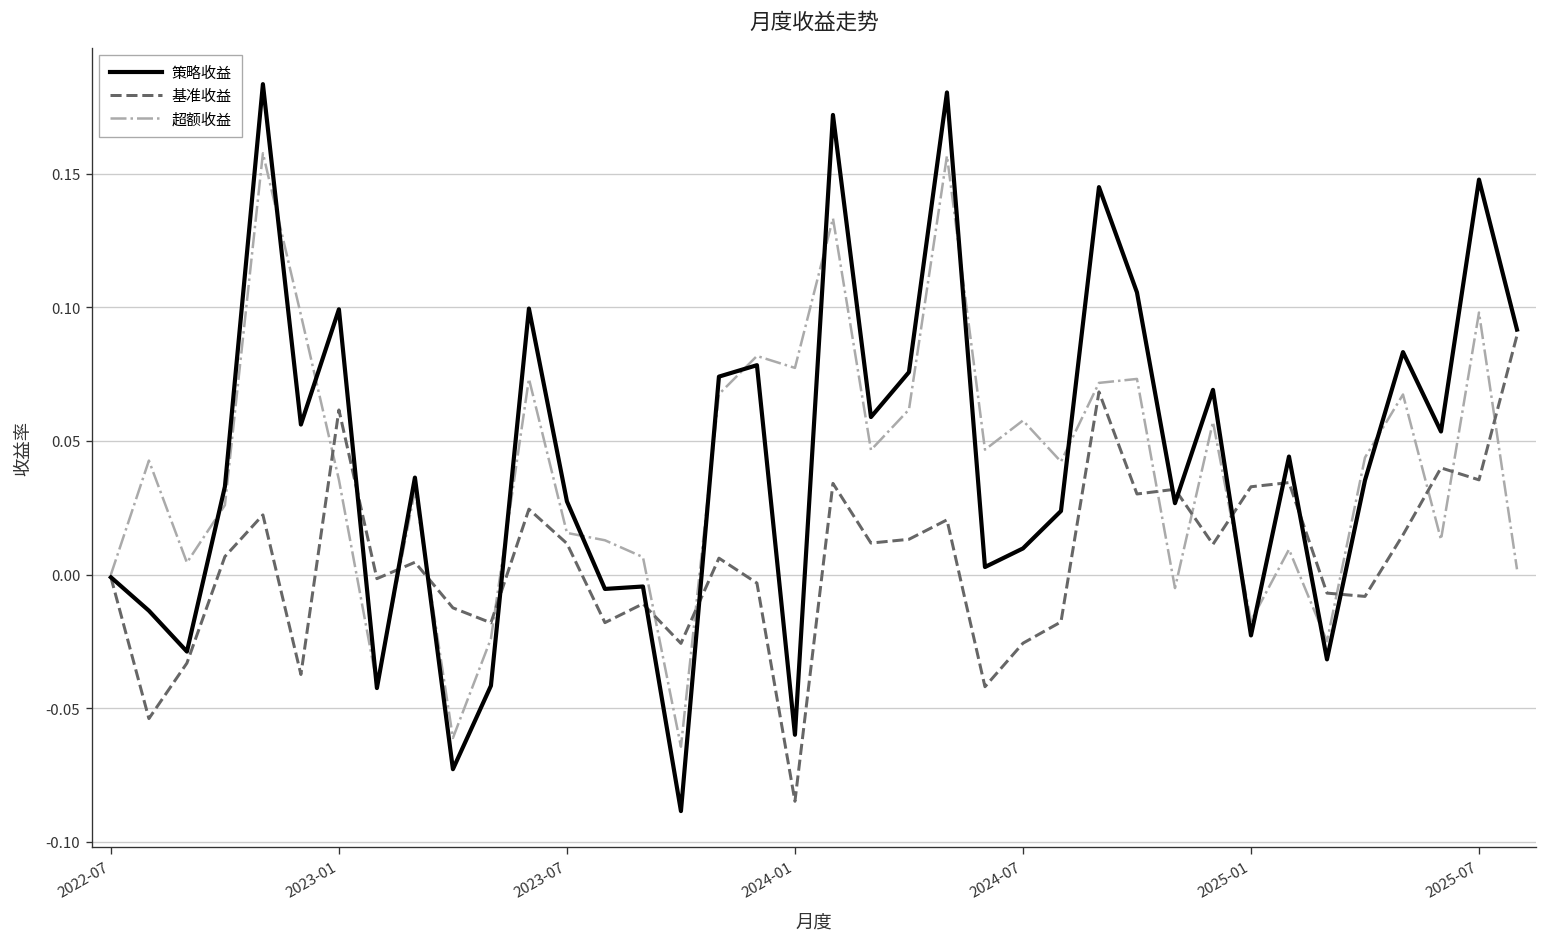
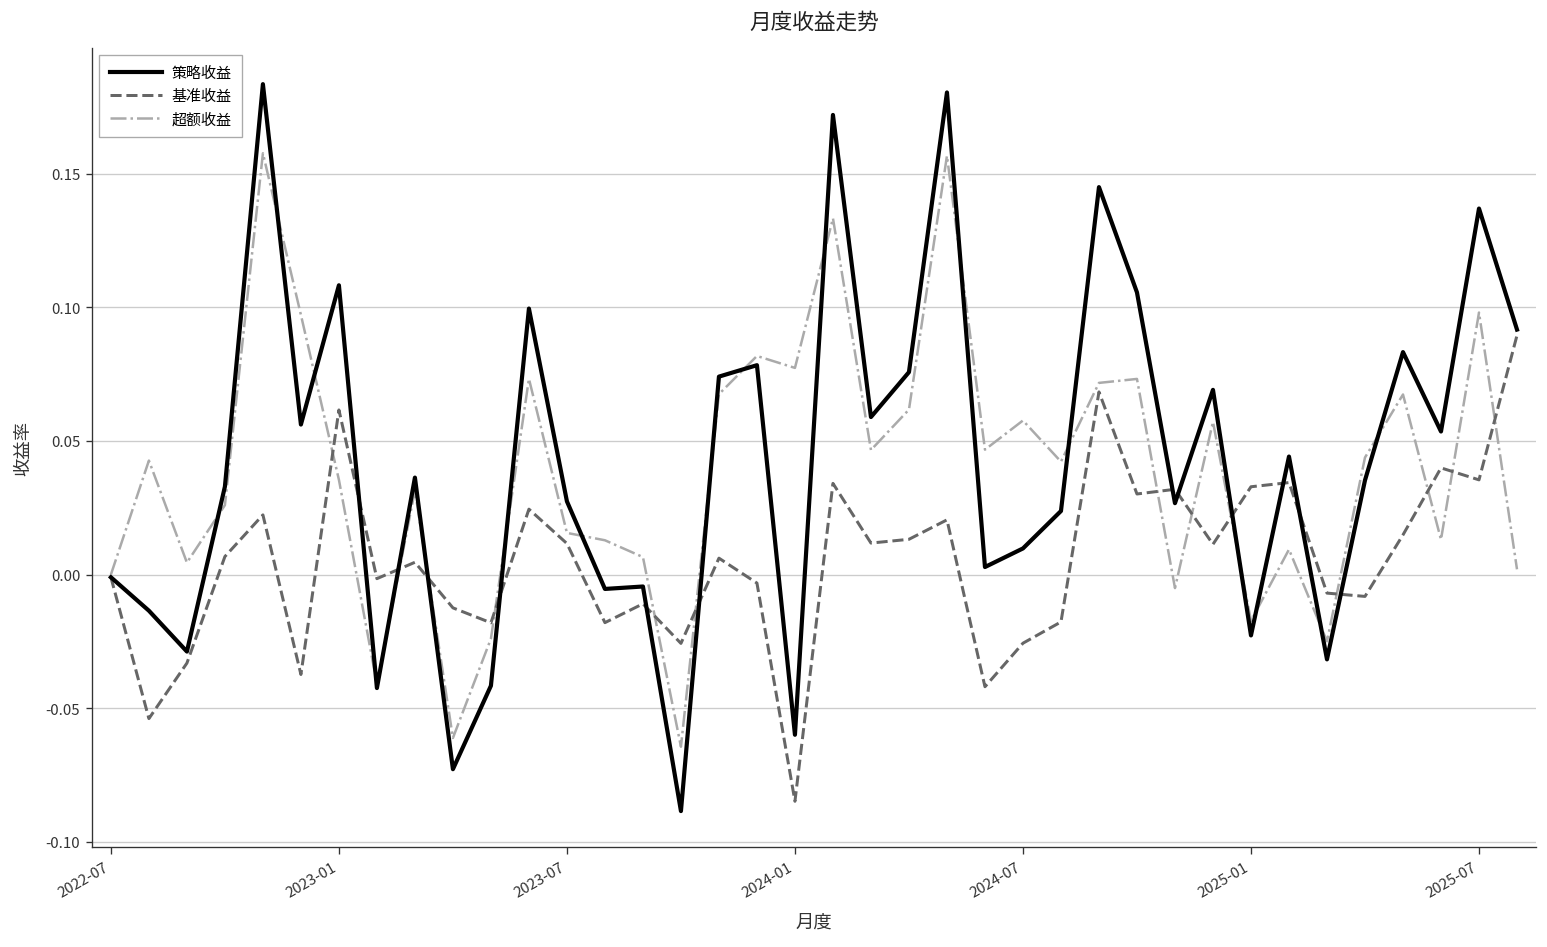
策略收益, 2023-01: 0.099 -> 0.108
策略收益, 2025-07: 0.148 -> 0.137
